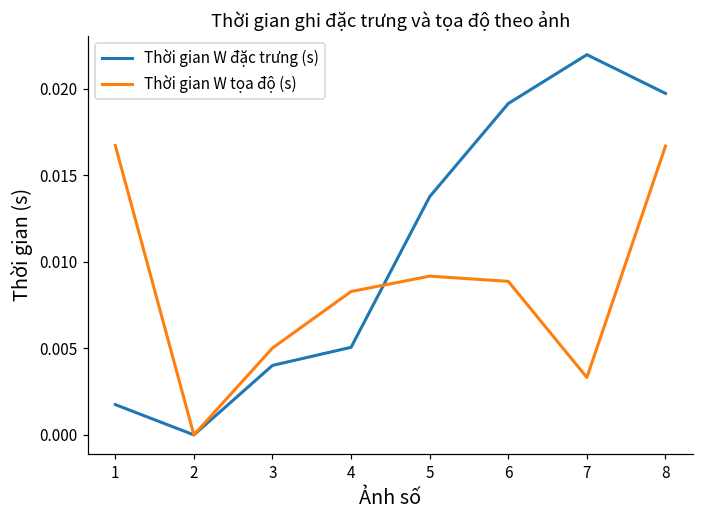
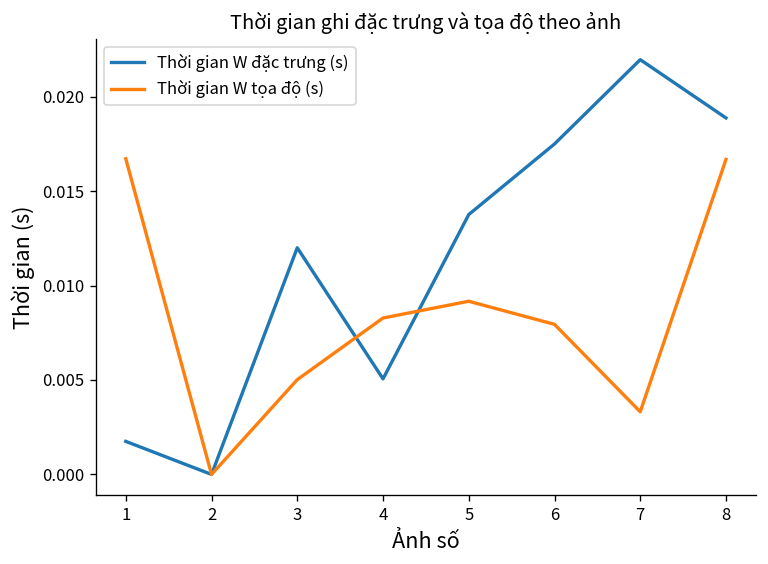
Thời gian W đặc trưng (s), 3: 0.0040 -> 0.0120
Thời gian W đặc trưng (s), 6: 0.0191 -> 0.0175
Thời gian W tọa độ (s), 6: 0.0089 -> 0.0079
Thời gian W đặc trưng (s), 8: 0.0197 -> 0.0189
